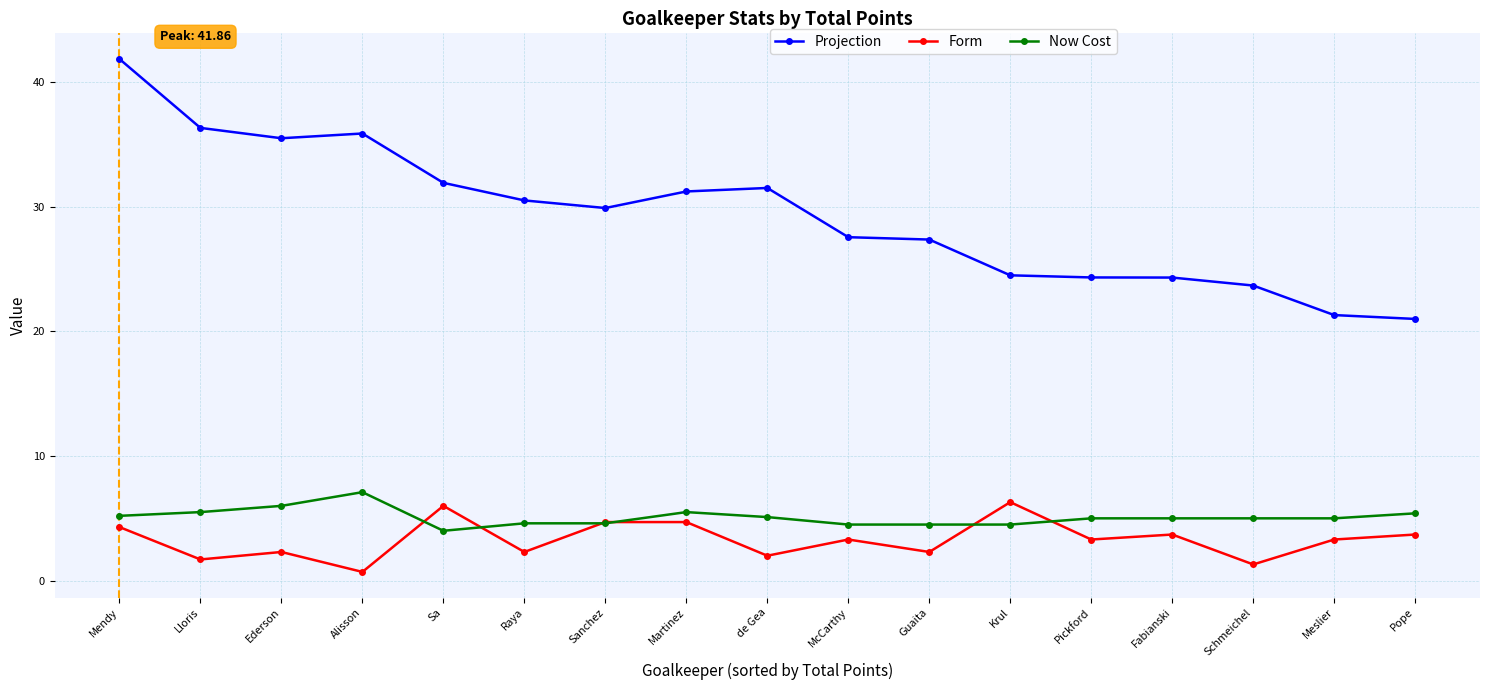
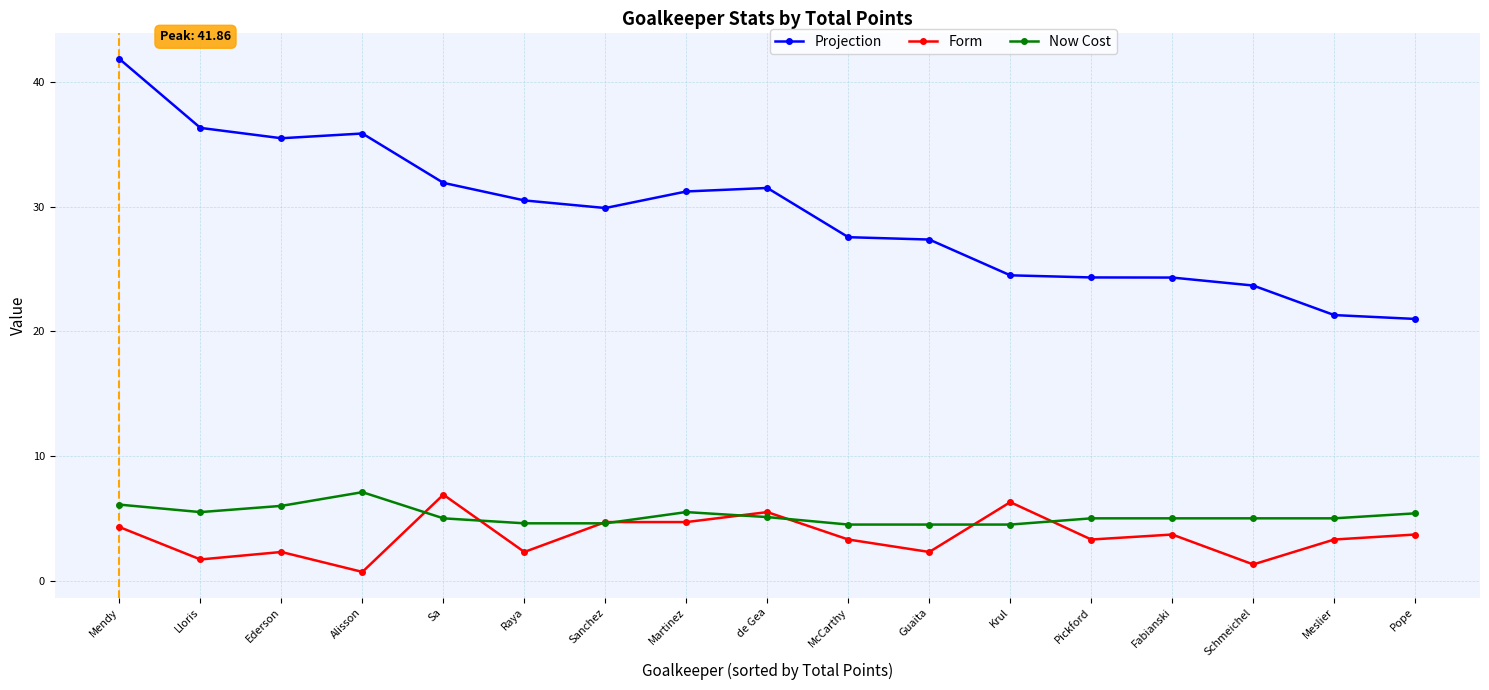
Now Cost, Mendy: 5.2 -> 6.1
Form, Sa: 6.0 -> 6.9
Now Cost, Sa: 4 -> 5
Form, de Gea: 2.0 -> 5.5
